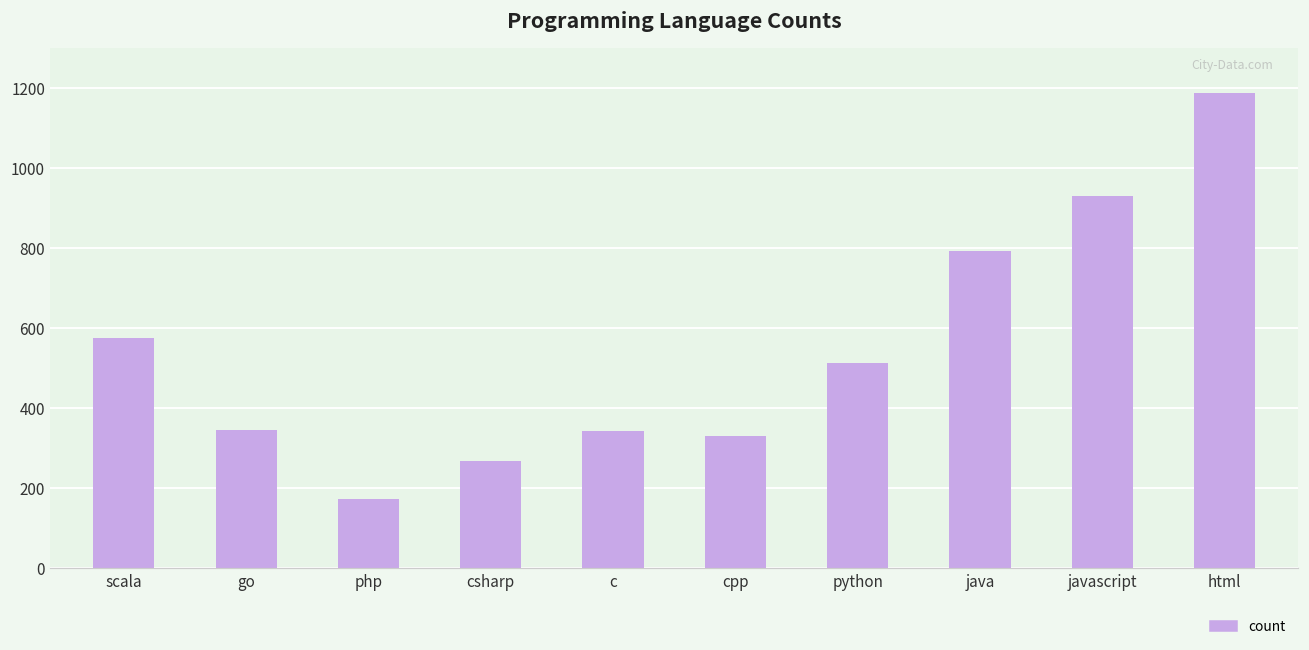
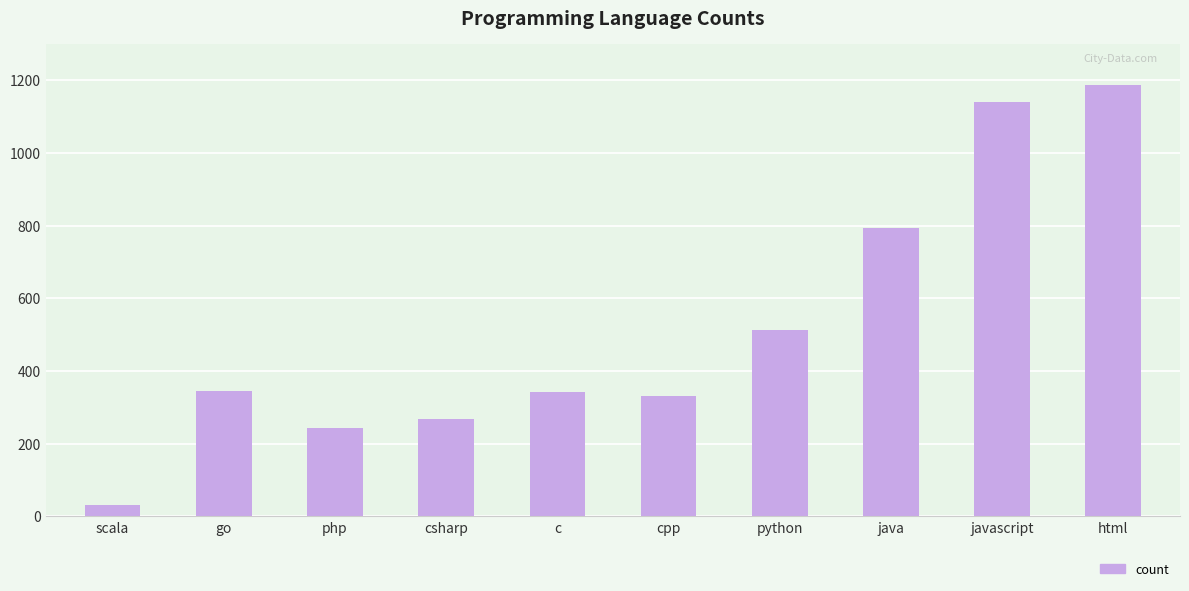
scala: 580 -> 30
php: 170 -> 240
javascript: 930 -> 1140
